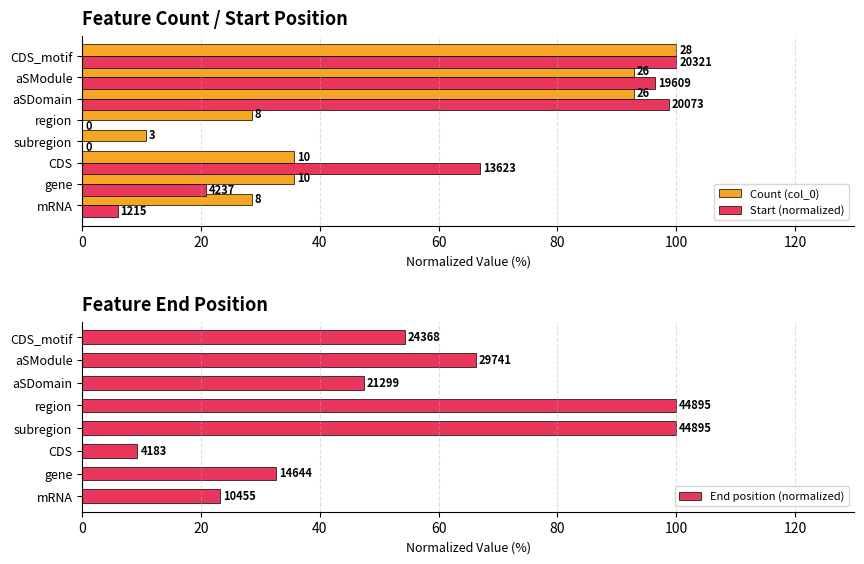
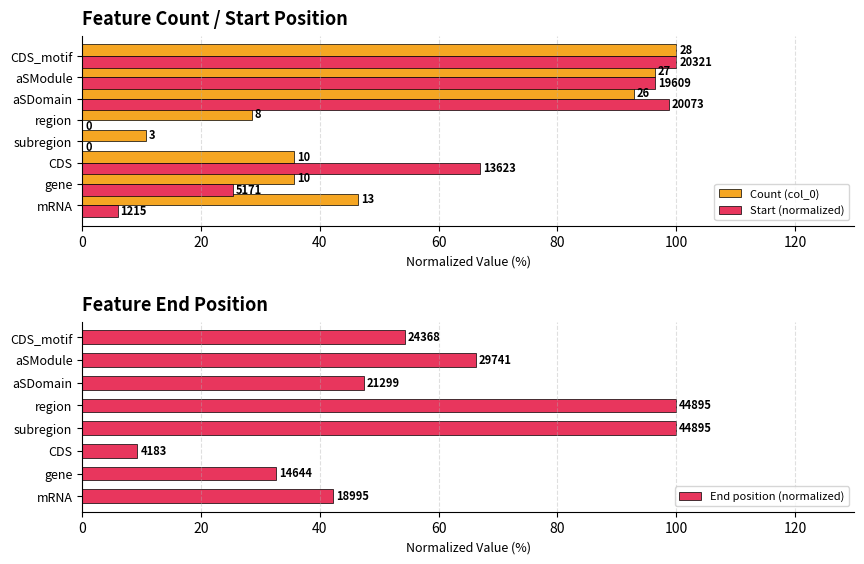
Feature Count / Start Position, Count (col_0), aSModule: 26 -> 27
Feature Count / Start Position, Start (normalized), gene: 4237 -> 5171
Feature Count / Start Position, Count (col_0), mRNA: 8 -> 13
Feature End Position, mRNA: 10455 -> 18995
